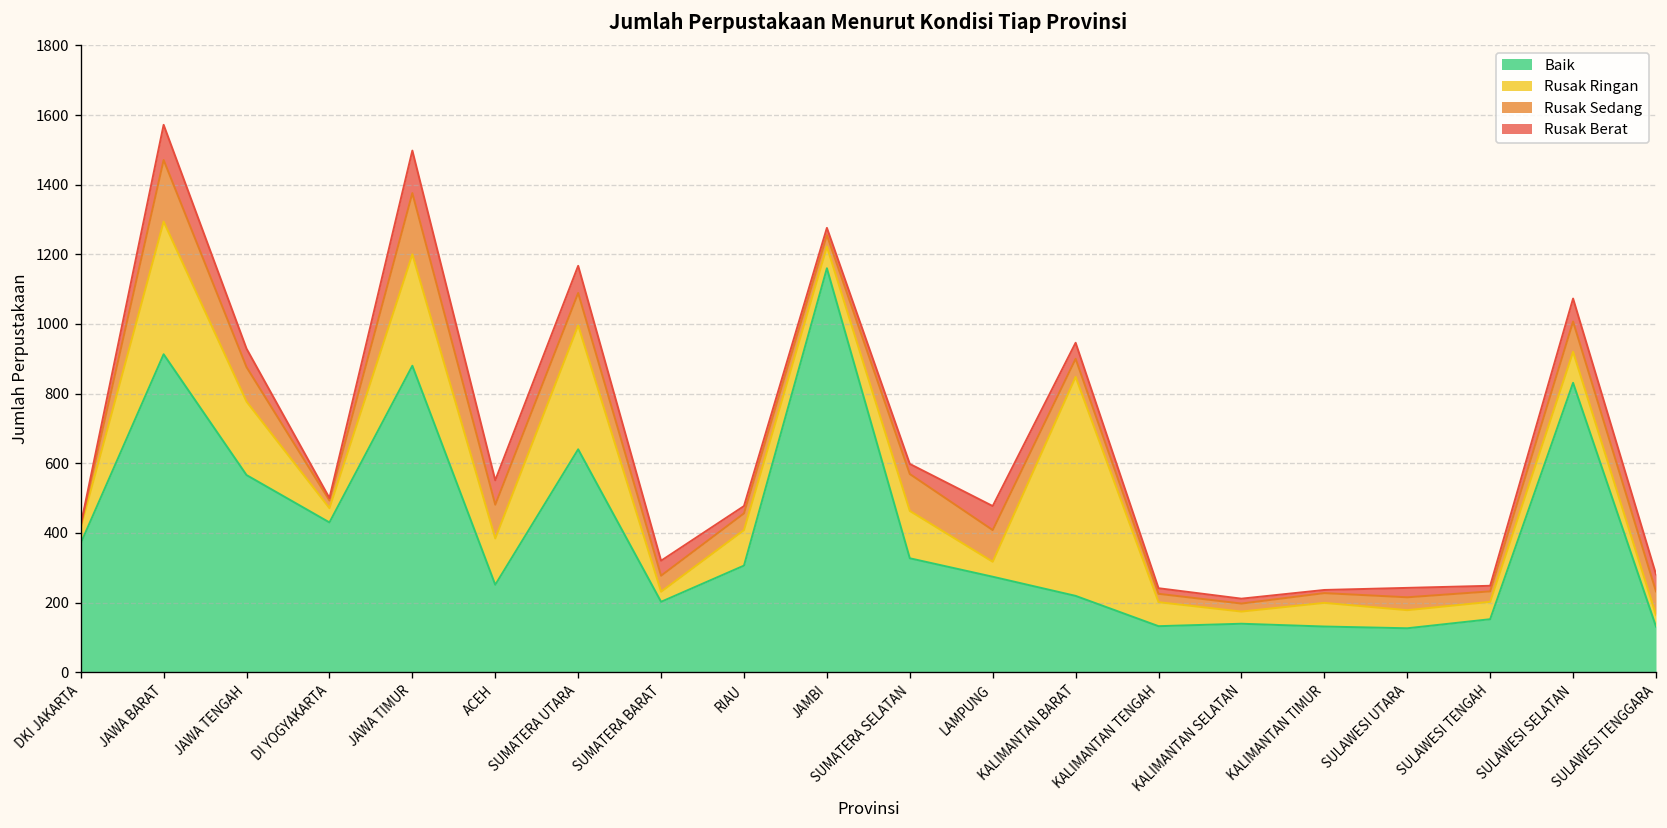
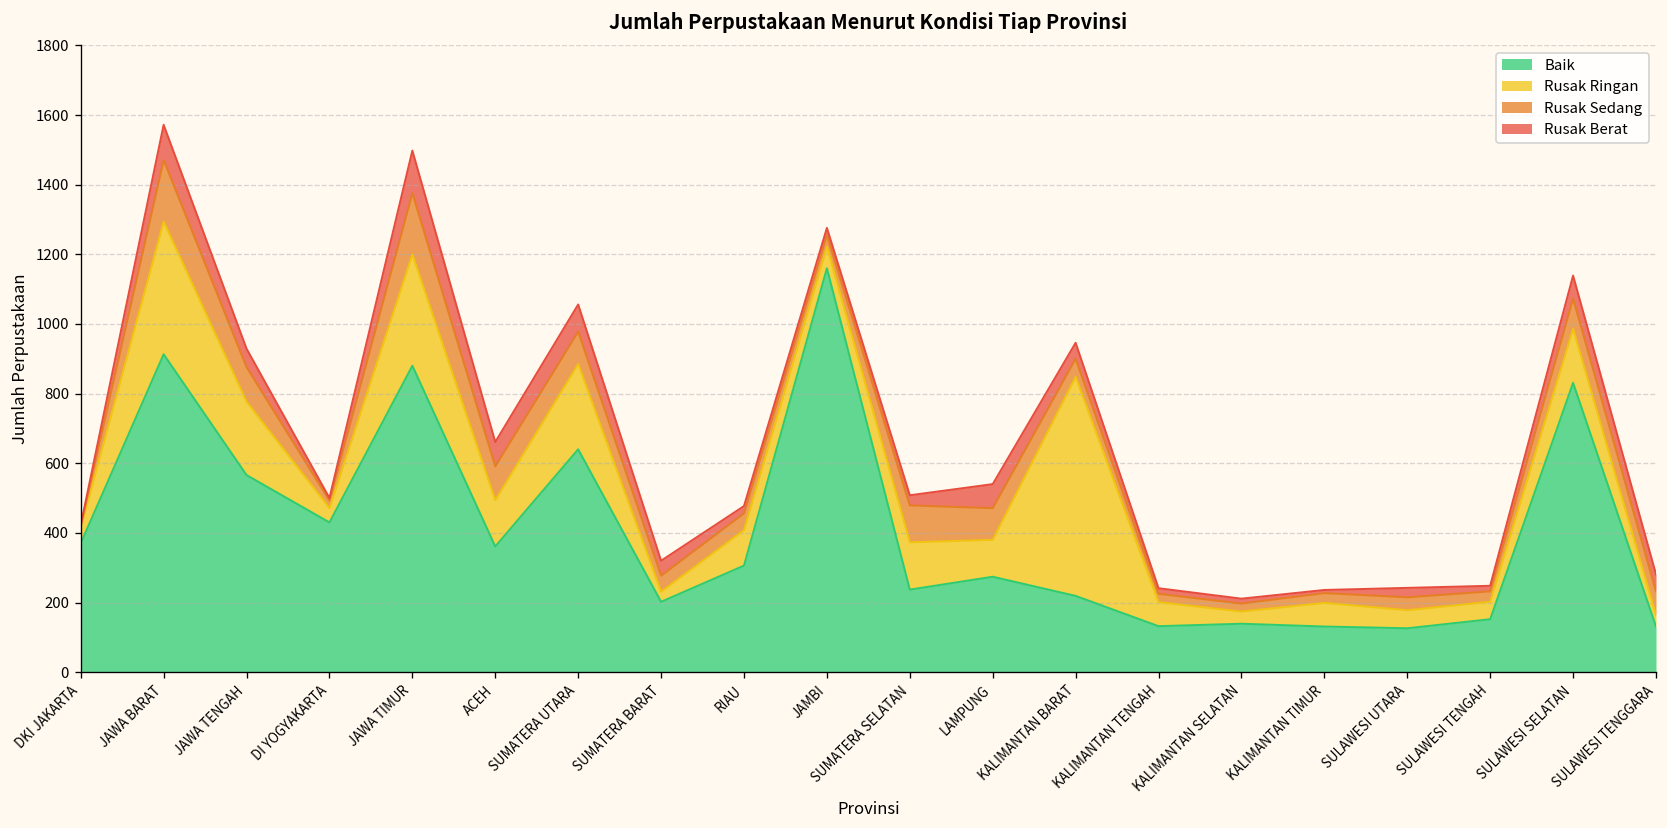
Baik, ACEH: 250 -> 360
Rusak Ringan, SUMATERA UTARA: 360 -> 250
Baik, SUMATERA SELATAN: 330 -> 240
Rusak Ringan, LAMPUNG: 40 -> 110
Rusak Ringan, SULAWESI SELATAN: 90 -> 160
